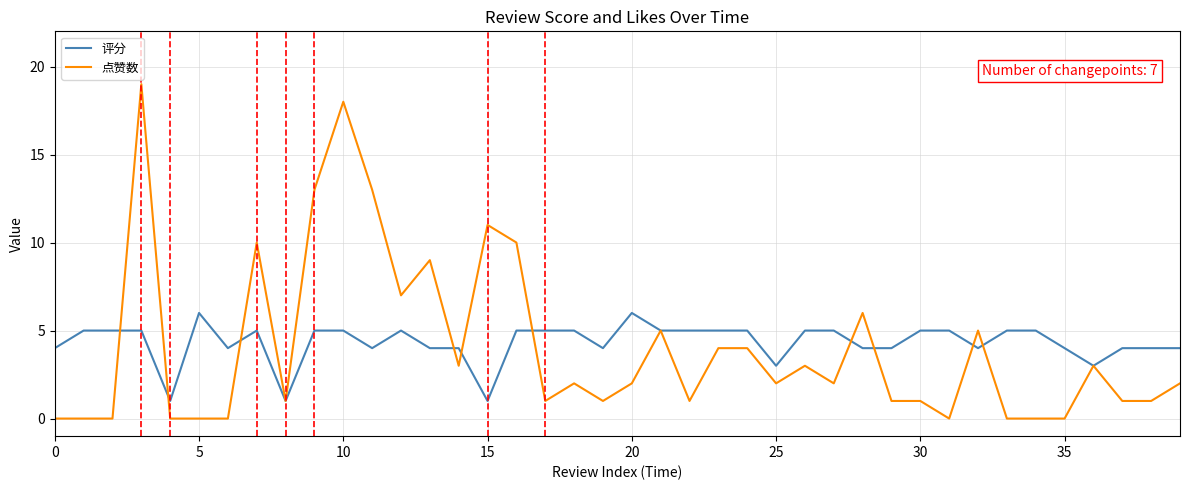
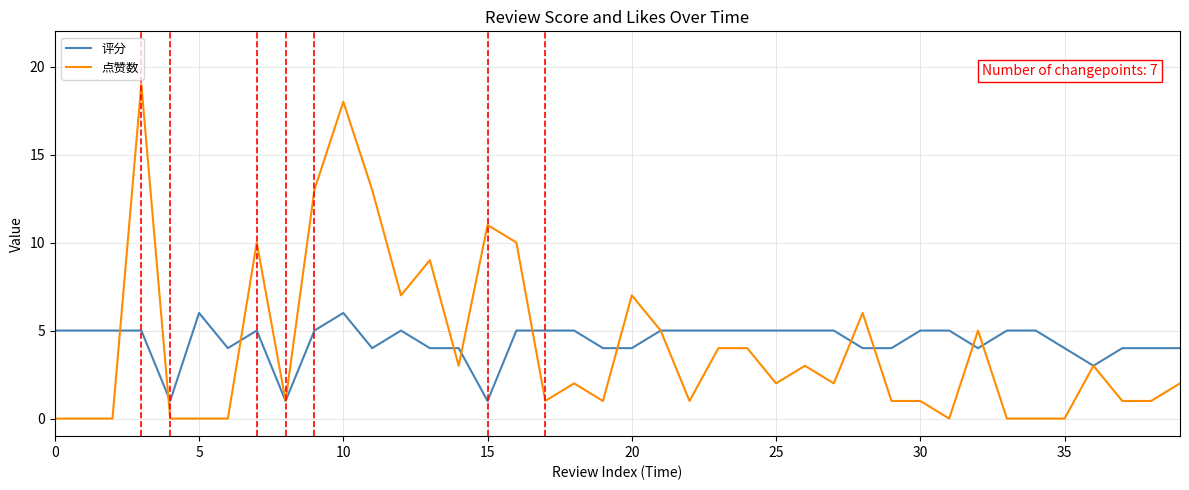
评分, 0: 4 -> 5
评分, 10: 5 -> 6
评分, 20: 6 -> 4
点赞数, 20: 2 -> 7
评分, 25: 3 -> 5
